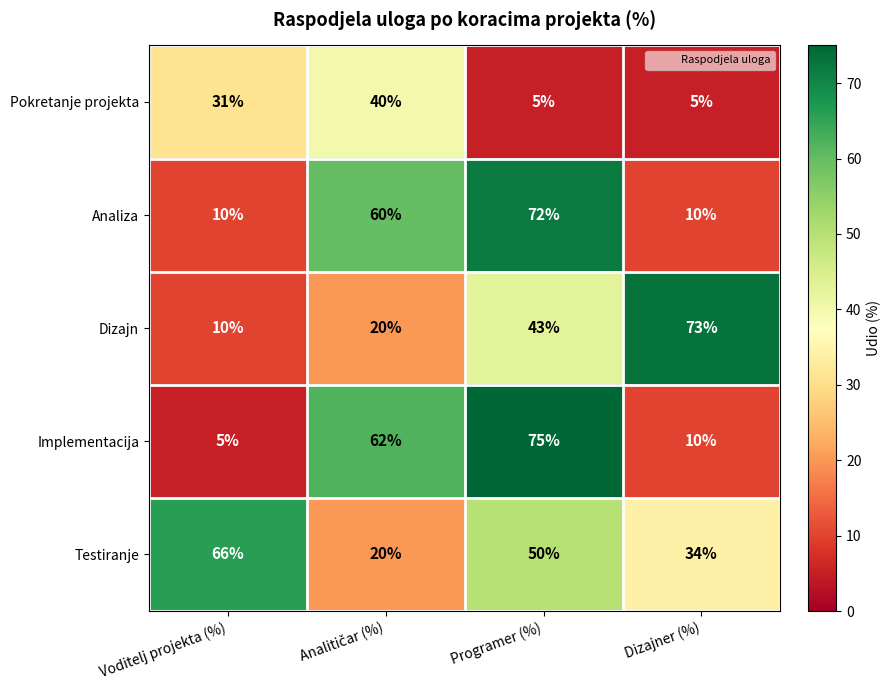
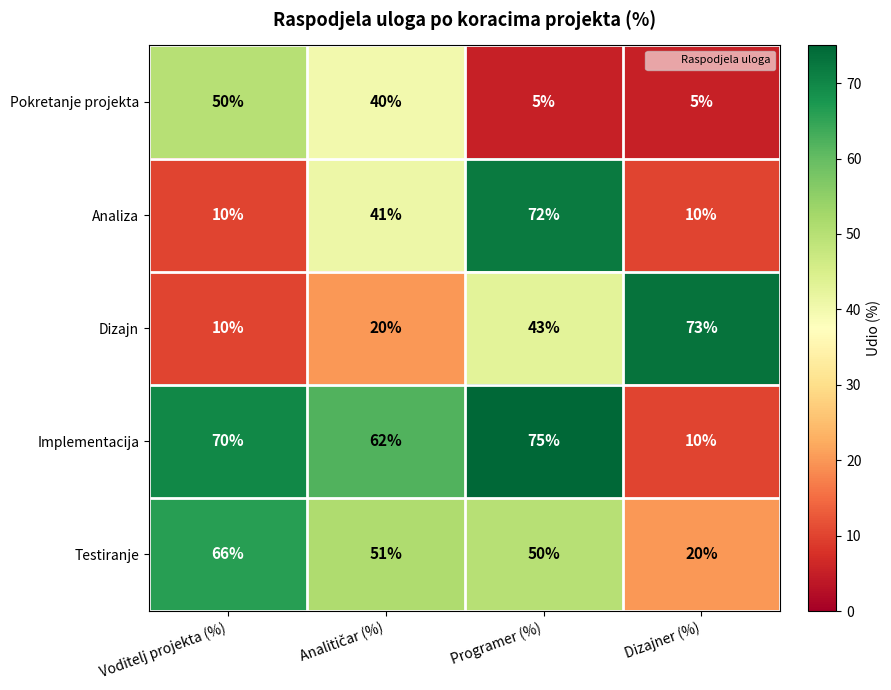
Pokretanje projekta, Voditelj projekta (%): 31% -> 50%
Analiza, Analitičar (%): 60% -> 41%
Implementacija, Voditelj projekta (%): 5% -> 70%
Testiranje, Analitičar (%): 20% -> 51%
Testiranje, Dizajner (%): 34% -> 20%
